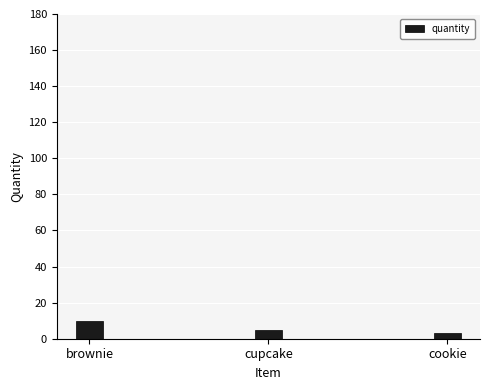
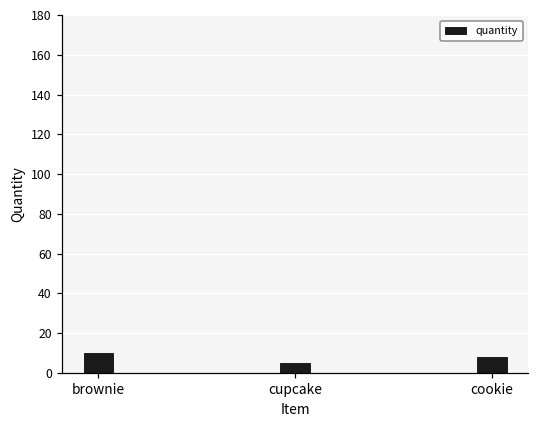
cookie: 3 -> 8
